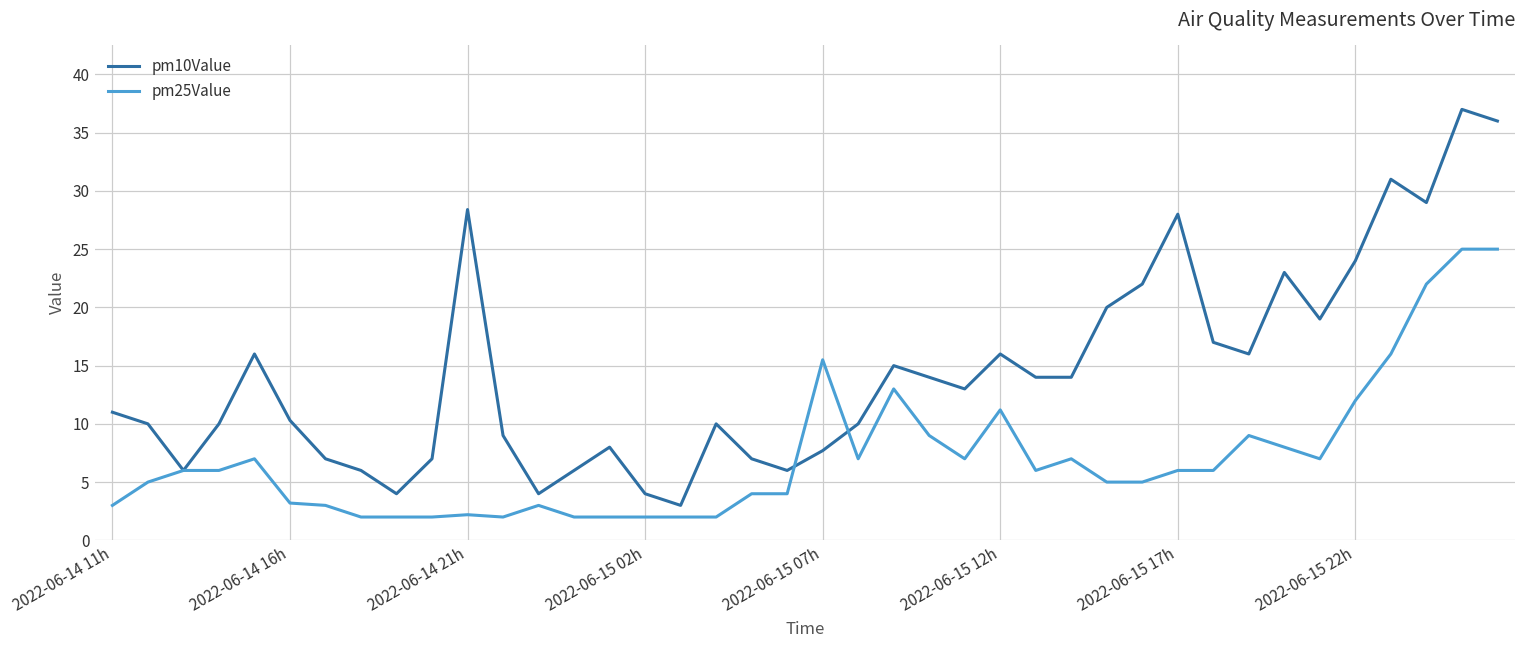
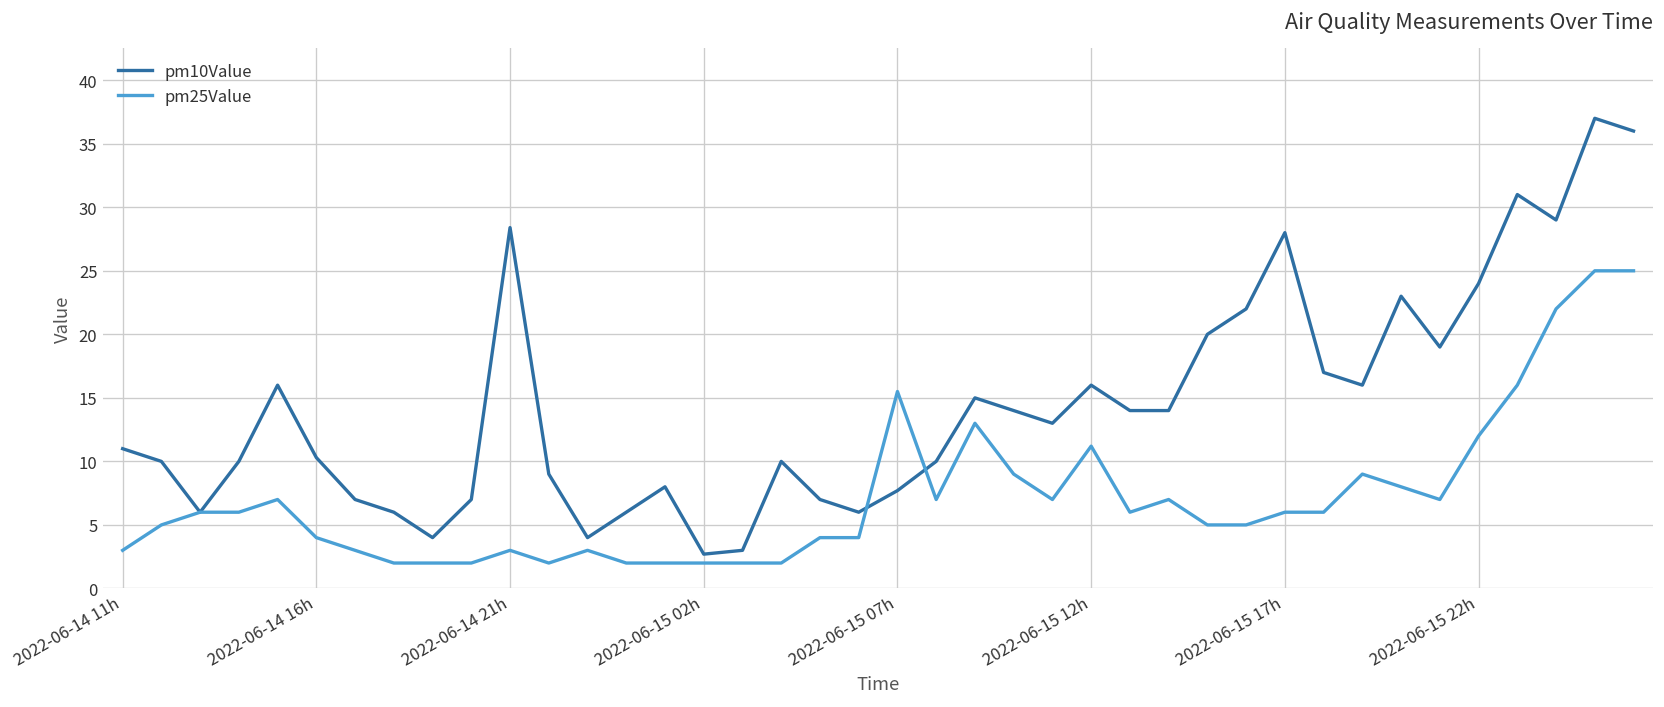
pm25Value, 2022-06-14 16h: 3.2 -> 4.0
pm25Value, 2022-06-14 21h: 2.2 -> 3.0
pm10Value, 2022-06-15 02h: 4.0 -> 2.7
